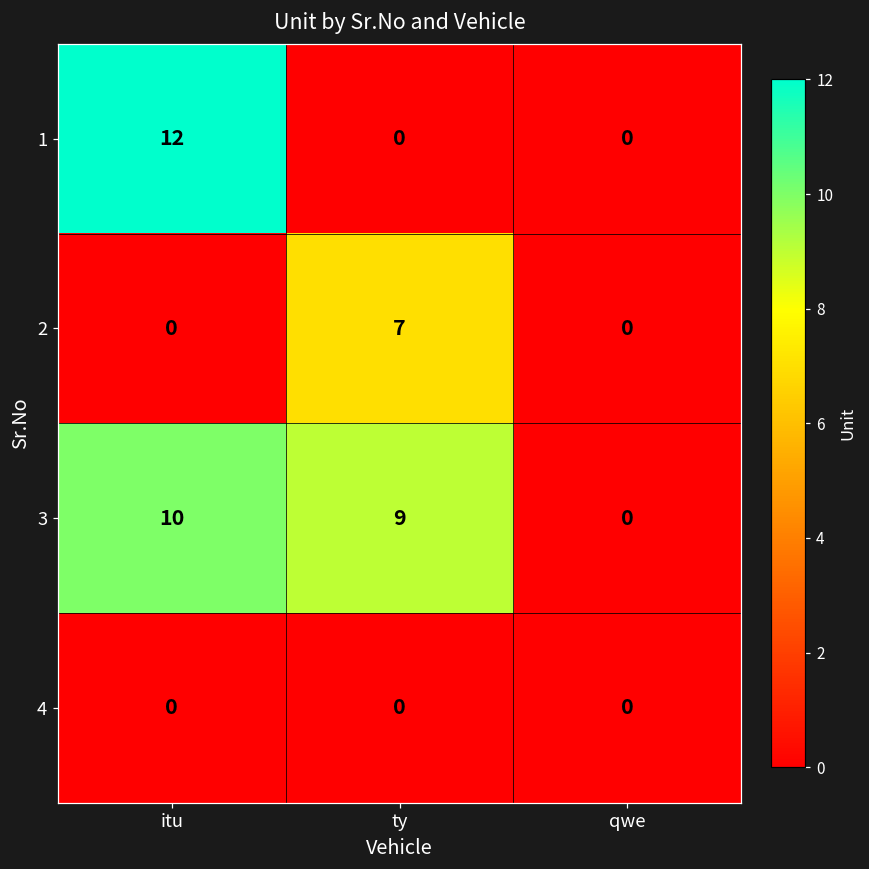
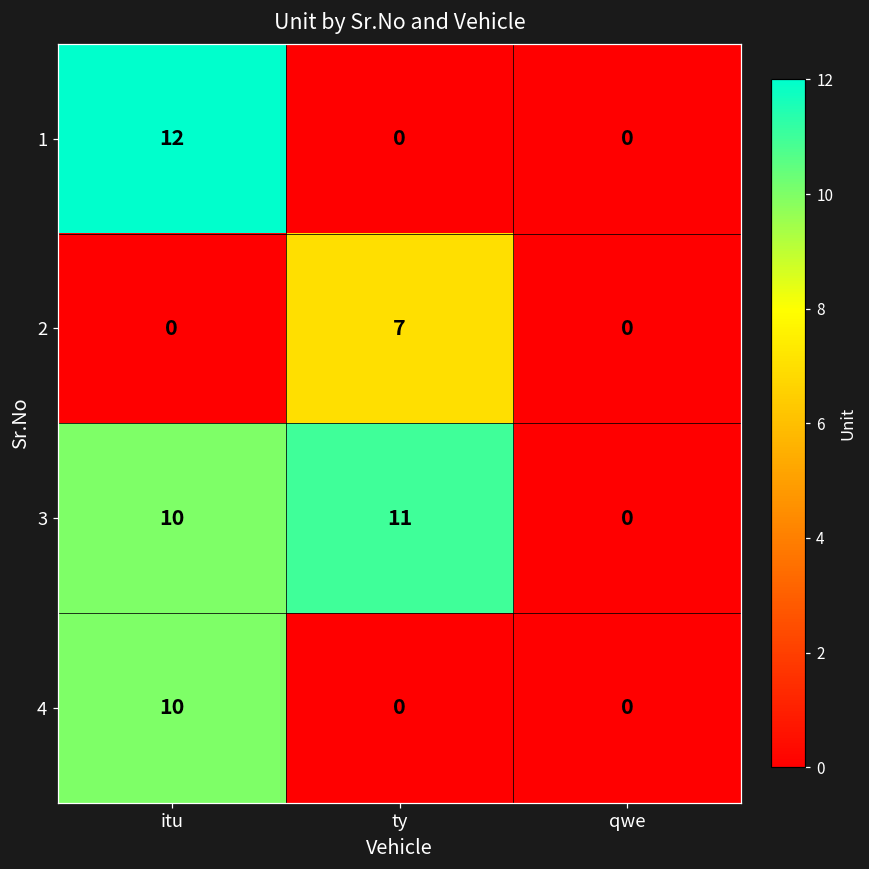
3, ty: 9 -> 11
4, itu: 0 -> 10
